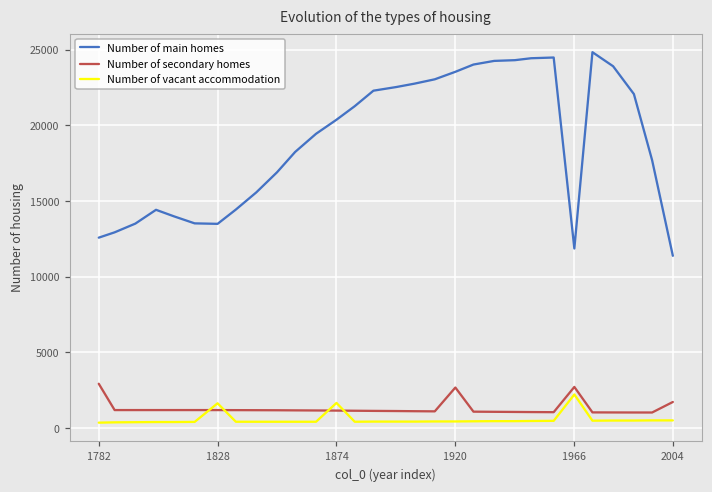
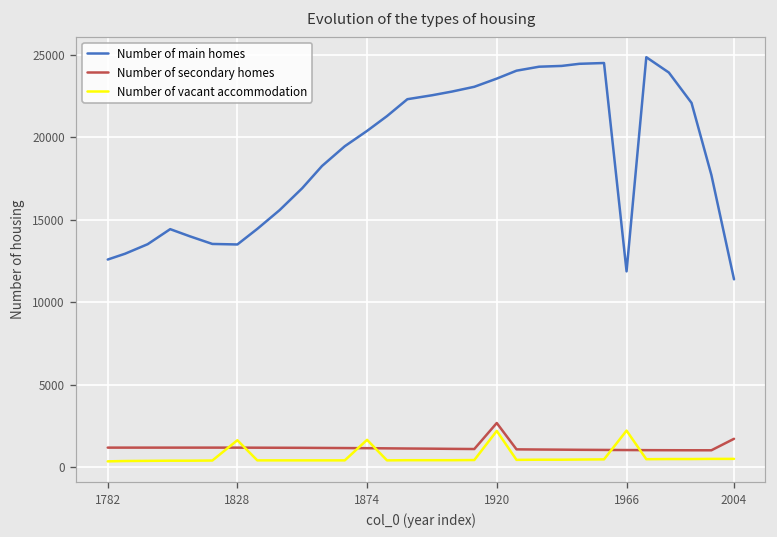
Number of secondary homes, 1782: 2900 -> 1200
Number of vacant accommodation, 1920: 400 -> 2200
Number of secondary homes, 1966: 2700 -> 1000
